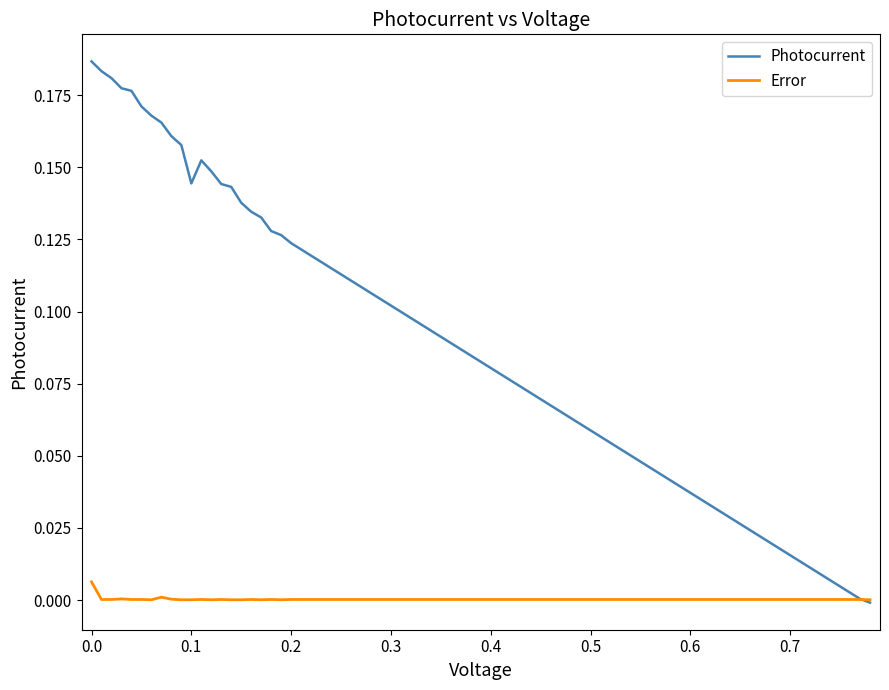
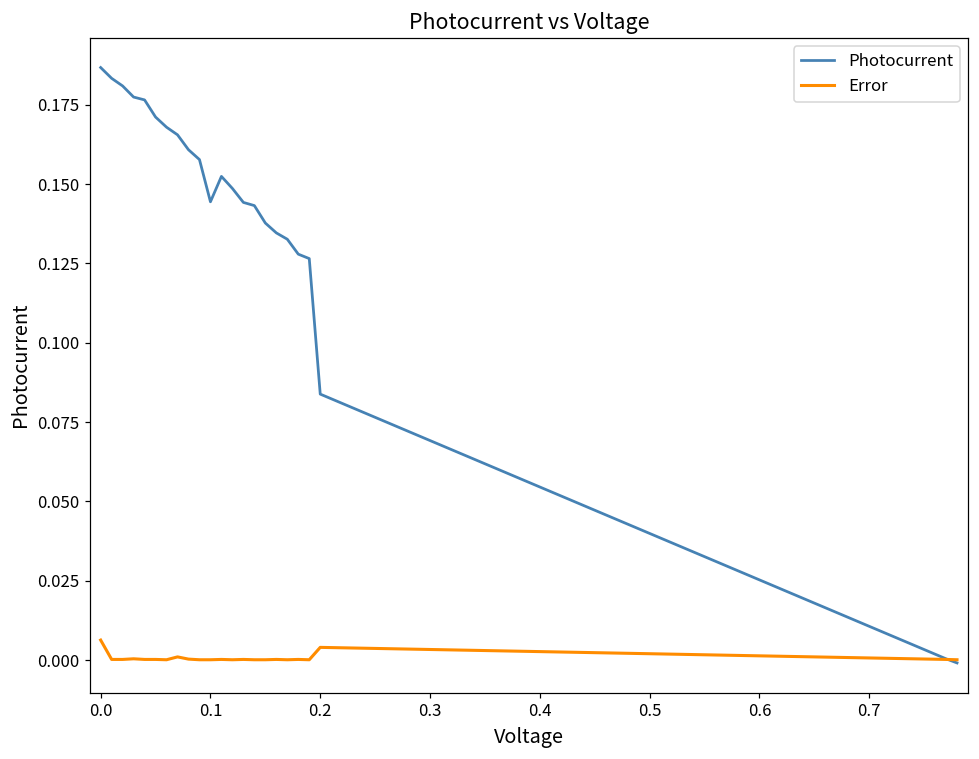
Photocurrent, 0.2: 0.124 -> 0.084
Error, 0.2: 0.000 -> 0.004
